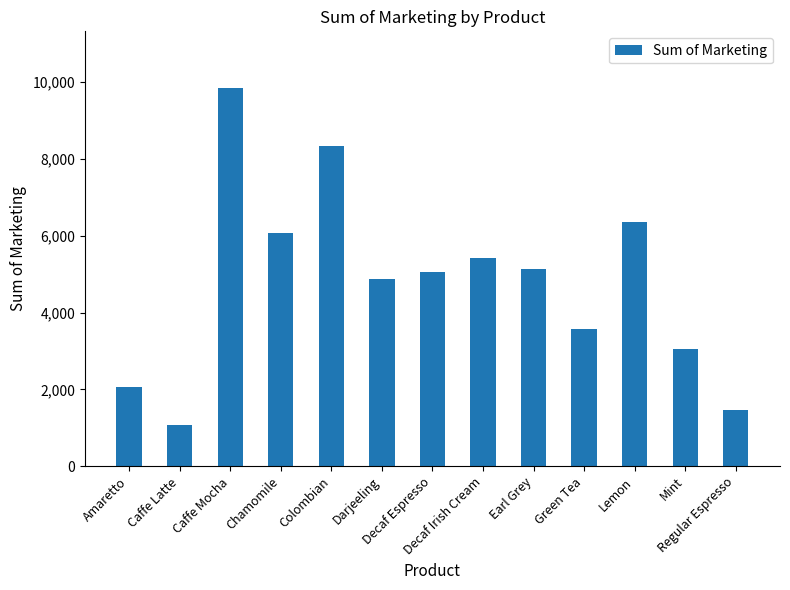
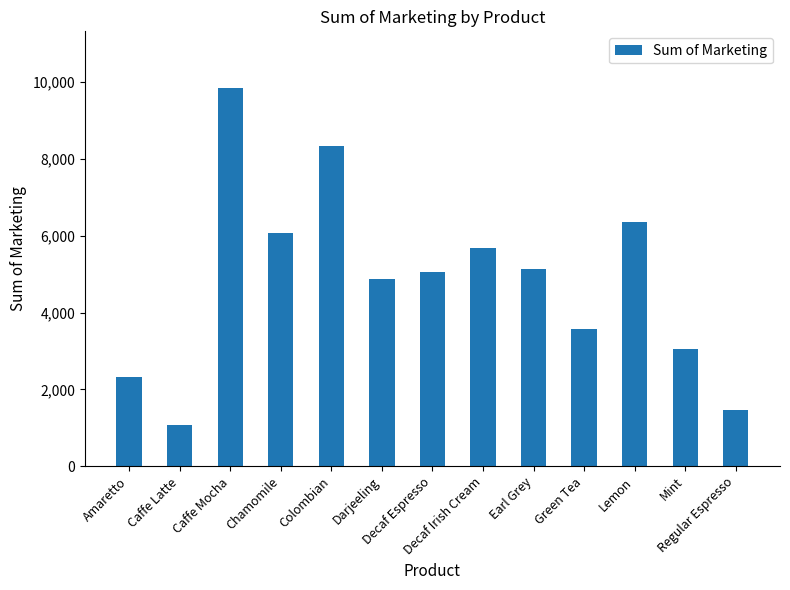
Amaretto: 2,100 -> 2,300
Decaf Irish Cream: 5,400 -> 5,700
